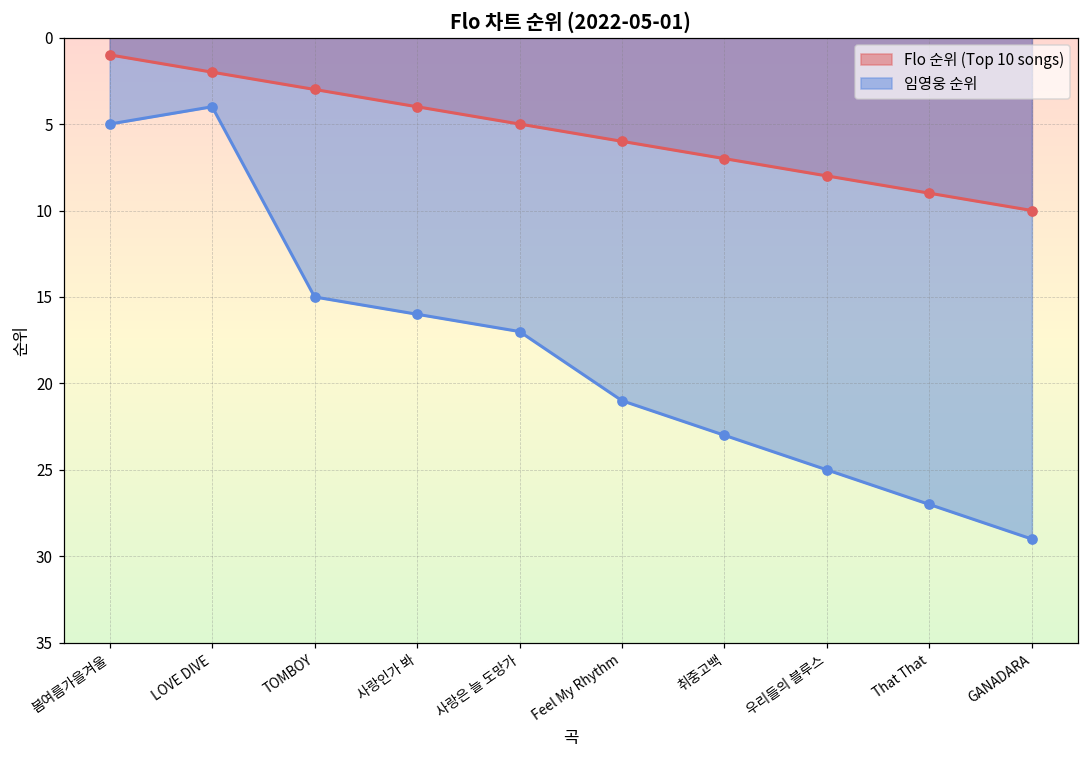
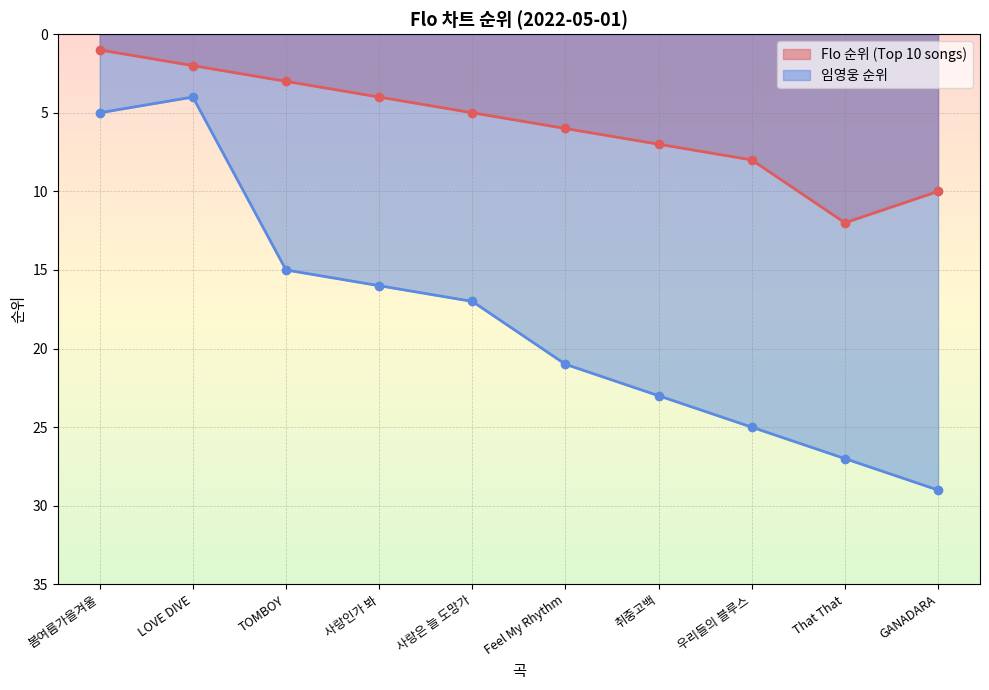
Flo 순위 (Top 10 songs), That That: 9 -> 12
